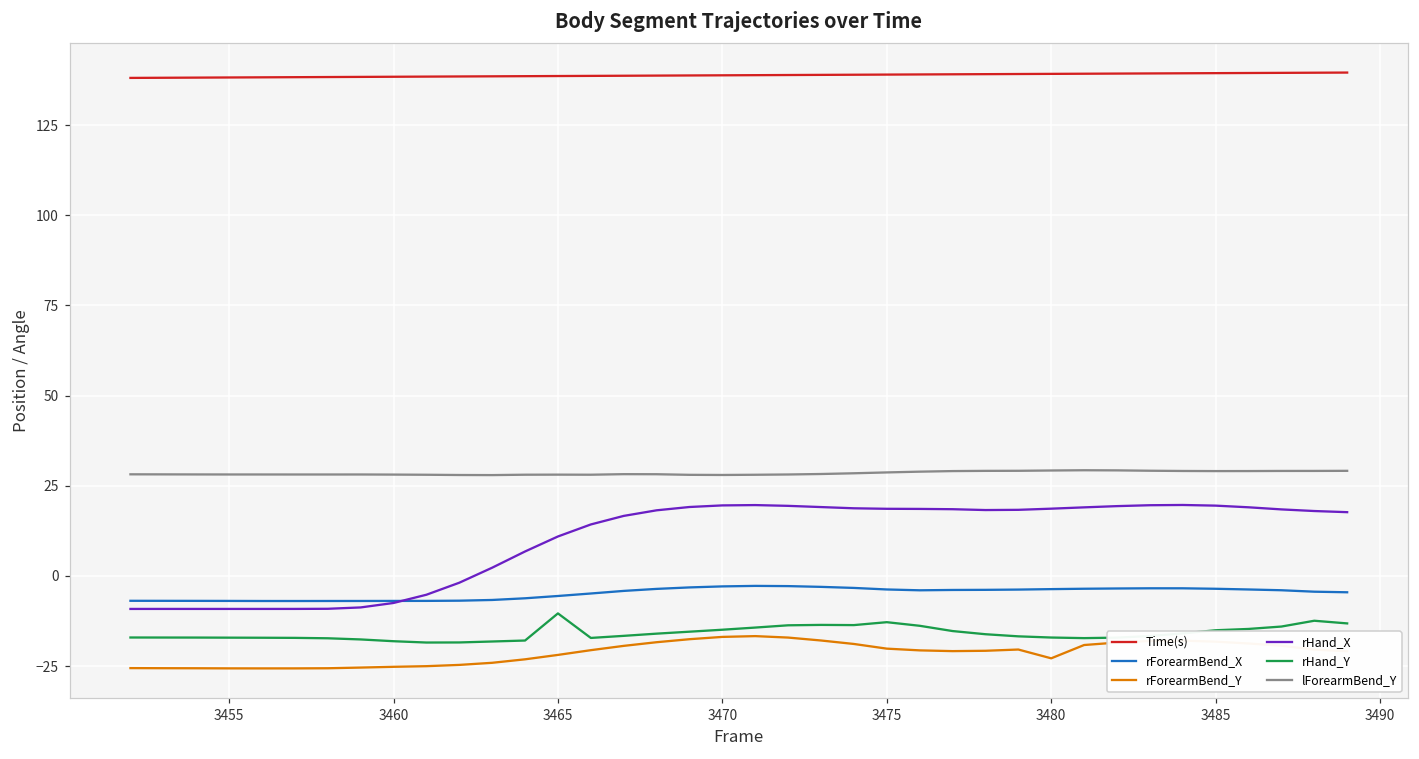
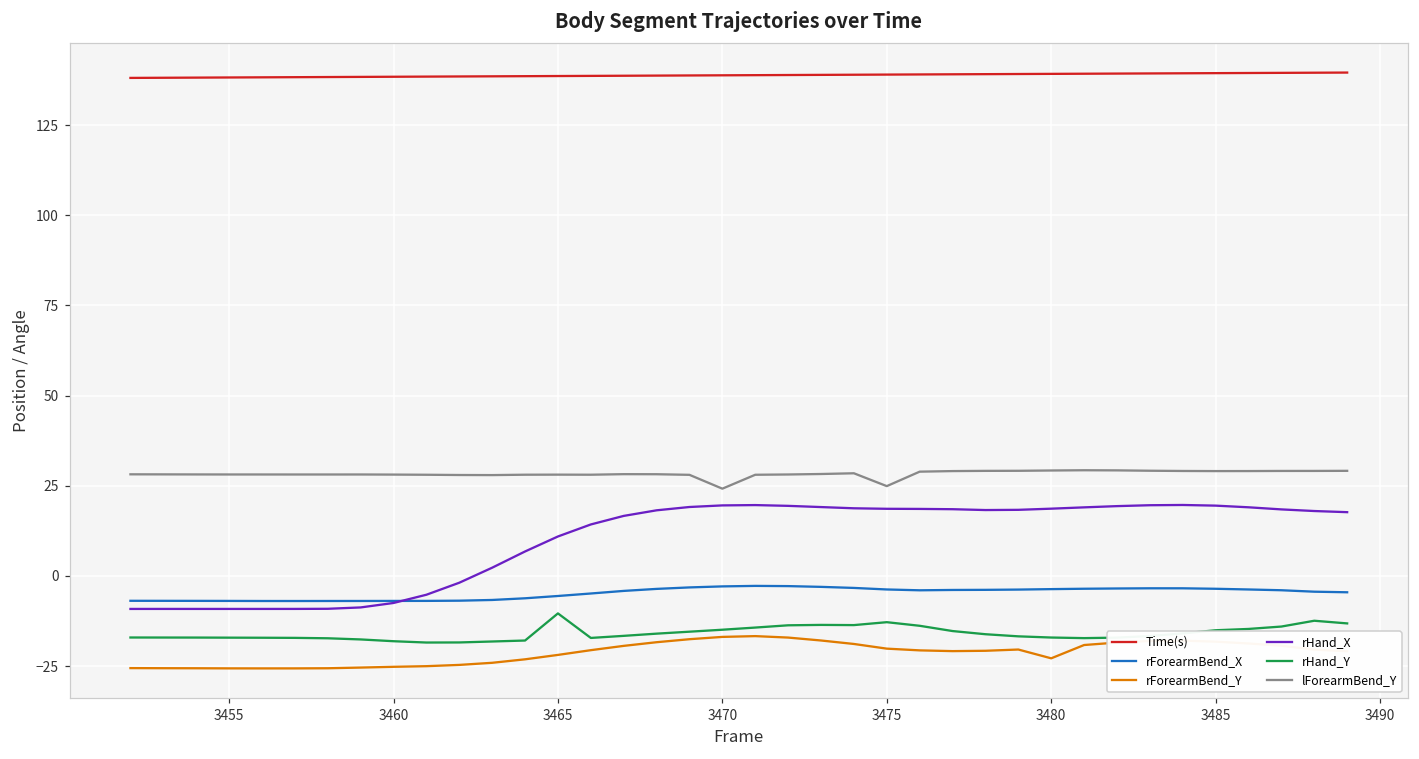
lForearmBend_Y, 3470: 28 -> 24
lForearmBend_Y, 3475: 29 -> 25
